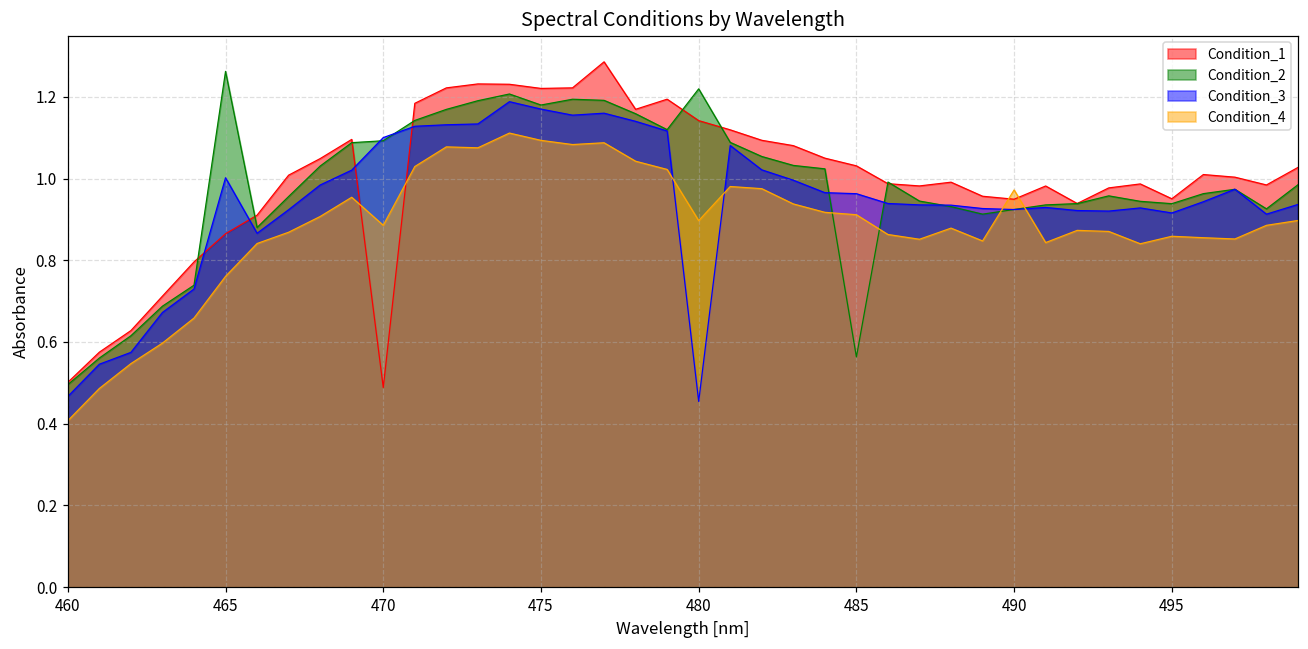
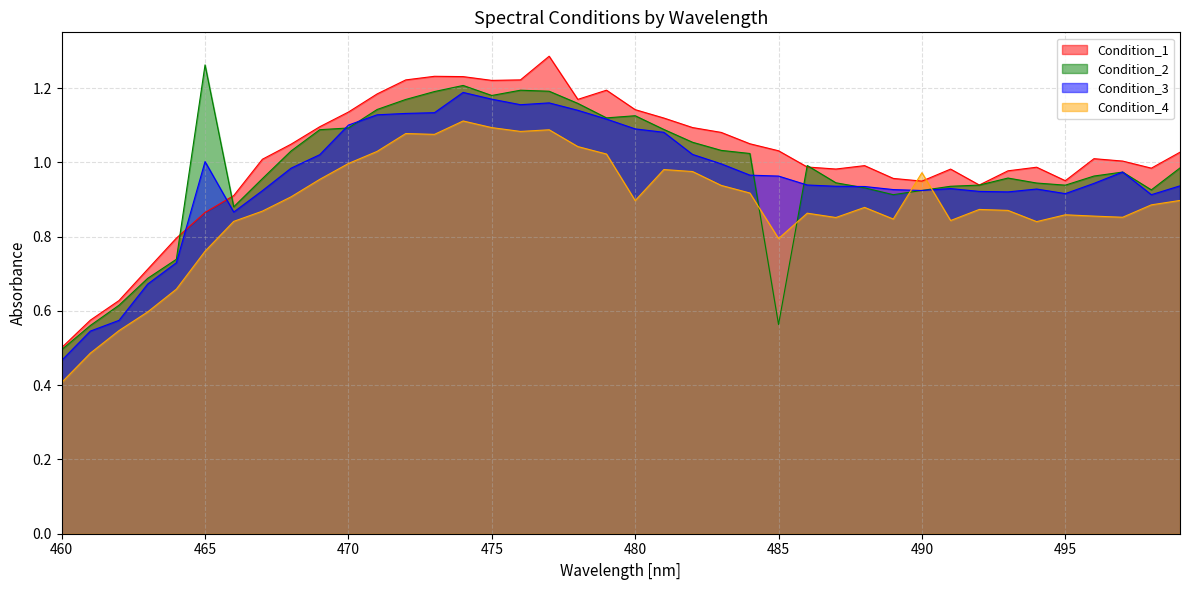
Condition_1, 470: 0.49 -> 1.14
Condition_4, 470: 0.89 -> 1.00
Condition_2, 480: 1.22 -> 1.13
Condition_3, 480: 0.45 -> 1.09
Condition_4, 485: 0.91 -> 0.79
